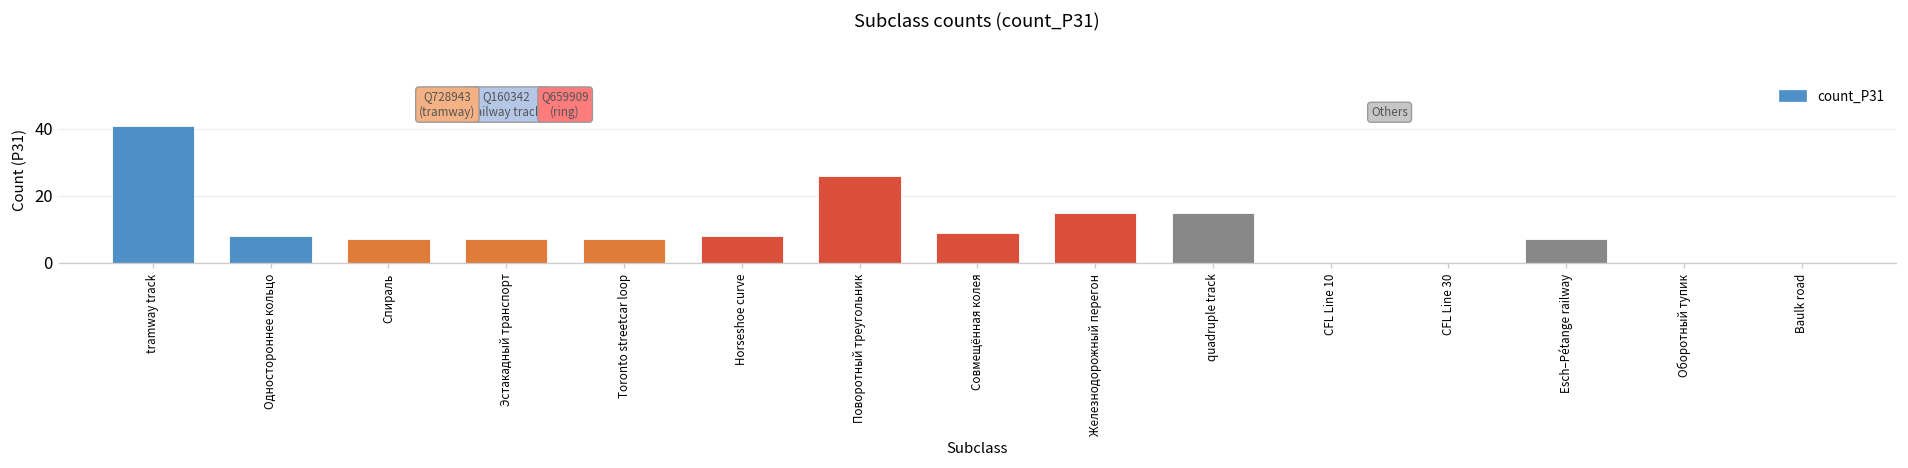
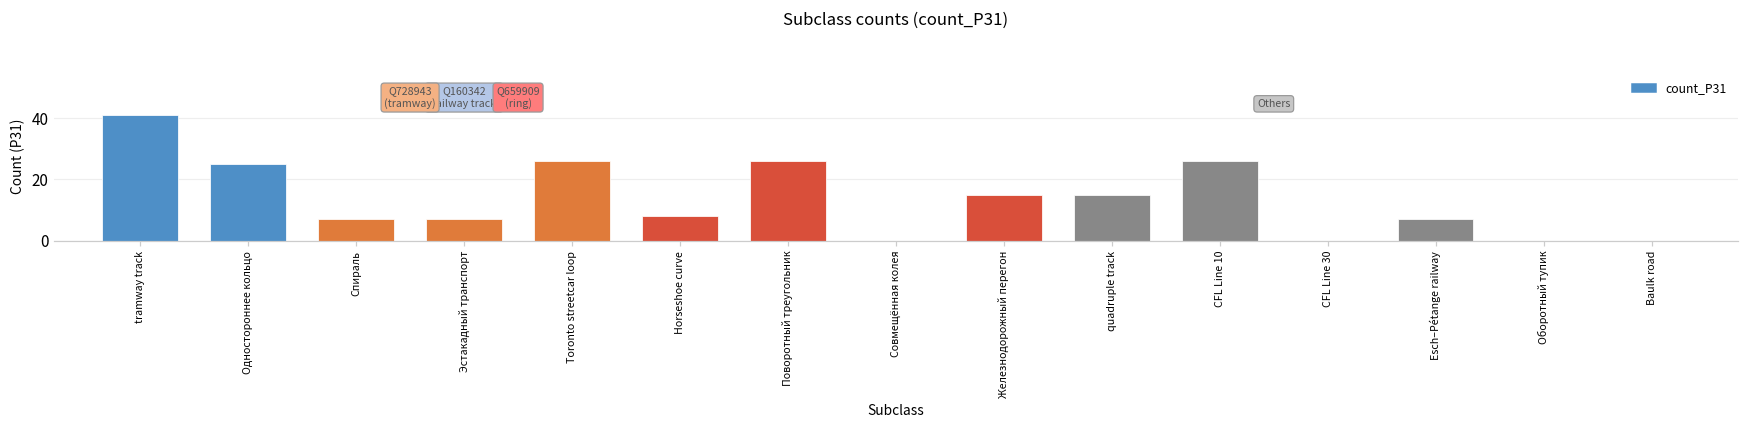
Одностороннее кольцо: 8 -> 25
Toronto streetcar loop: 7 -> 26
Совмещённая колея: 9 -> 0
CFL Line 10: 0 -> 26
